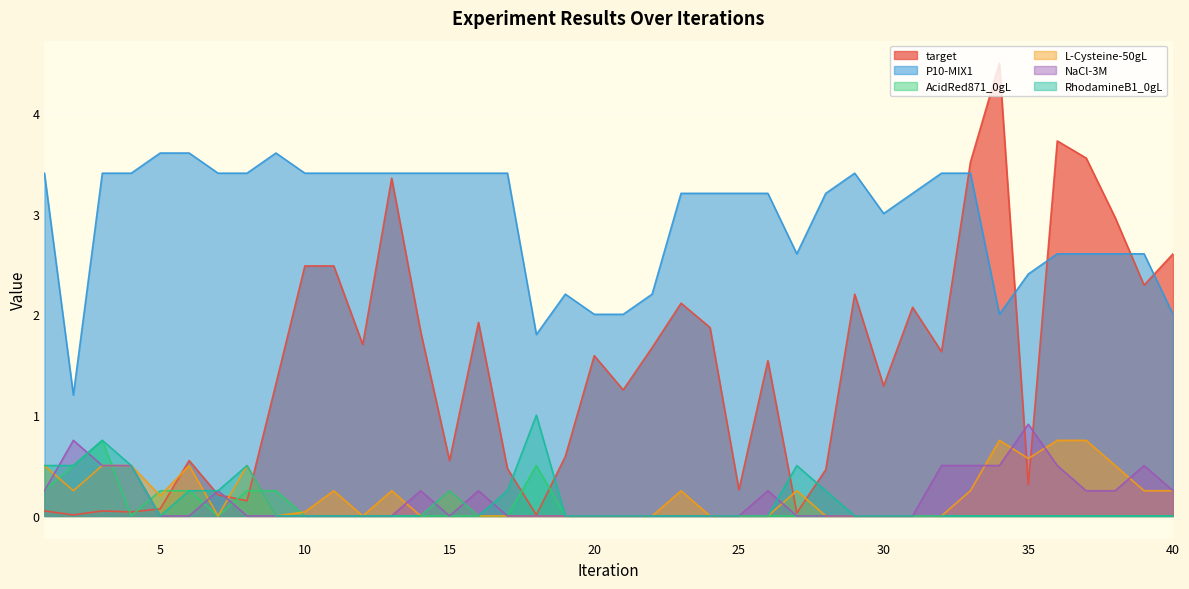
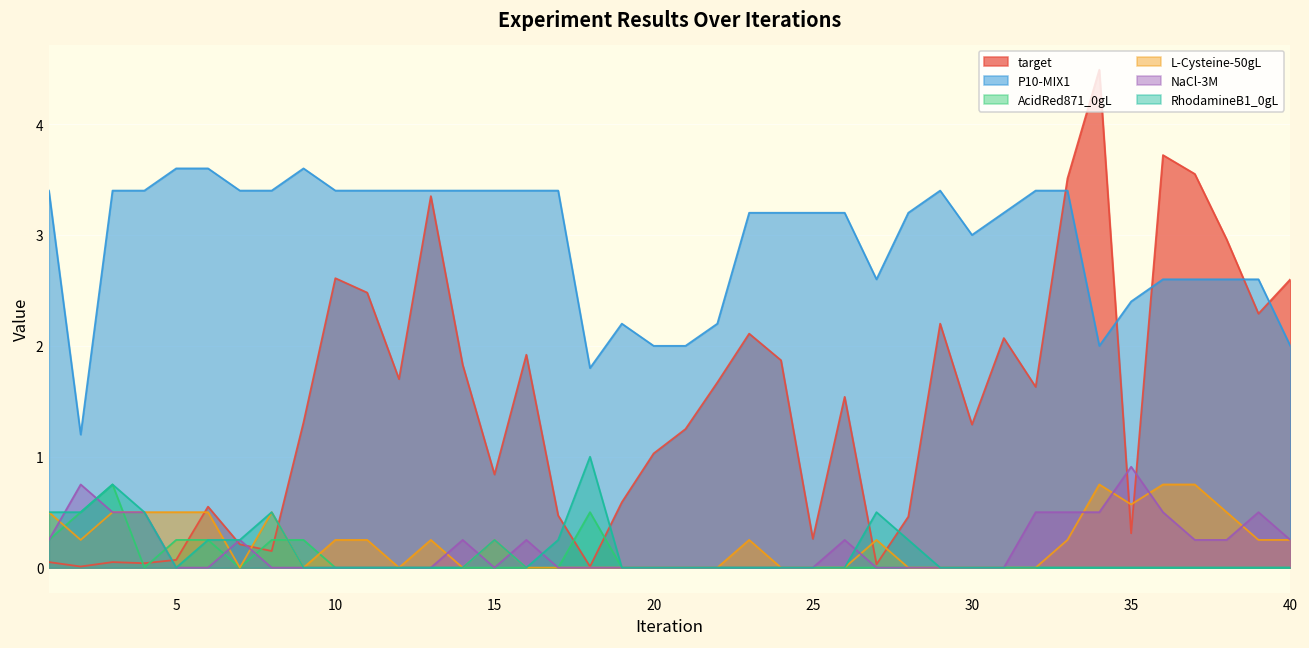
L-Cysteine-50gL, 5: 0.2 -> 0.5
target, 10: 2.48 -> 2.61
L-Cysteine-50gL, 10: 0.04 -> 0.25
target, 15: 0.55 -> 0.84
target, 20: 1.59 -> 1.03
